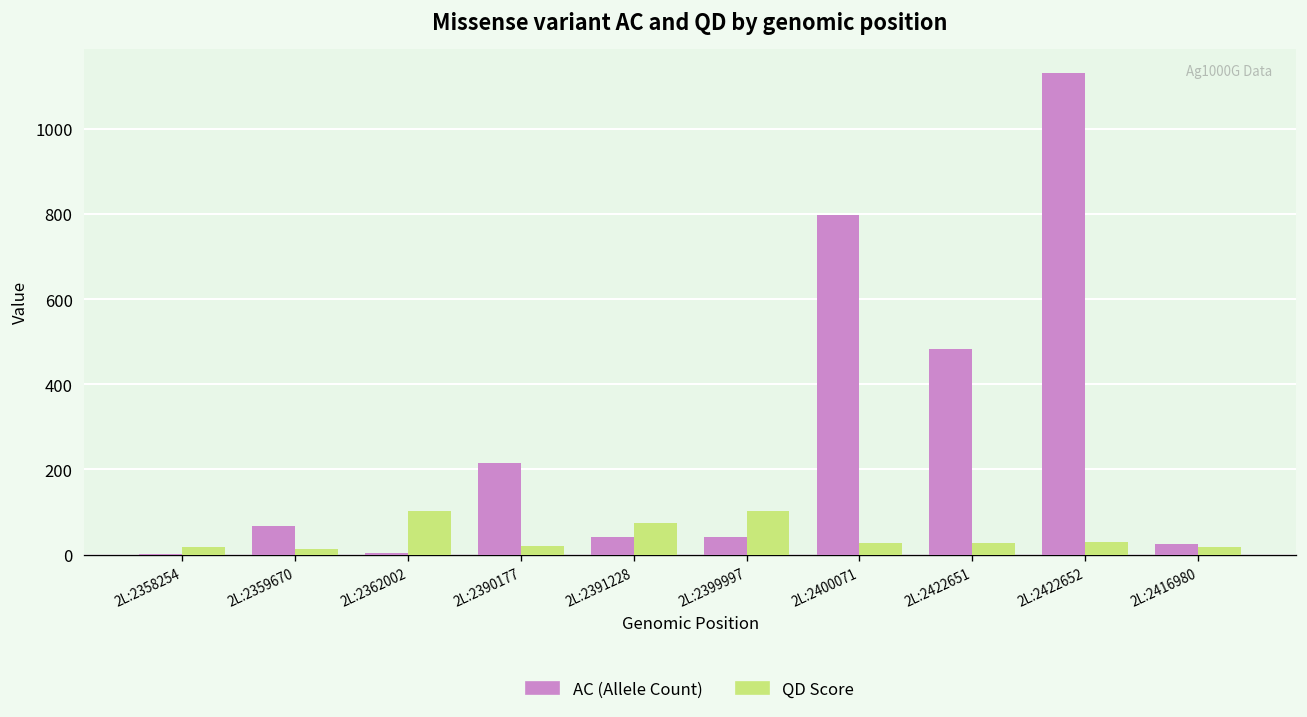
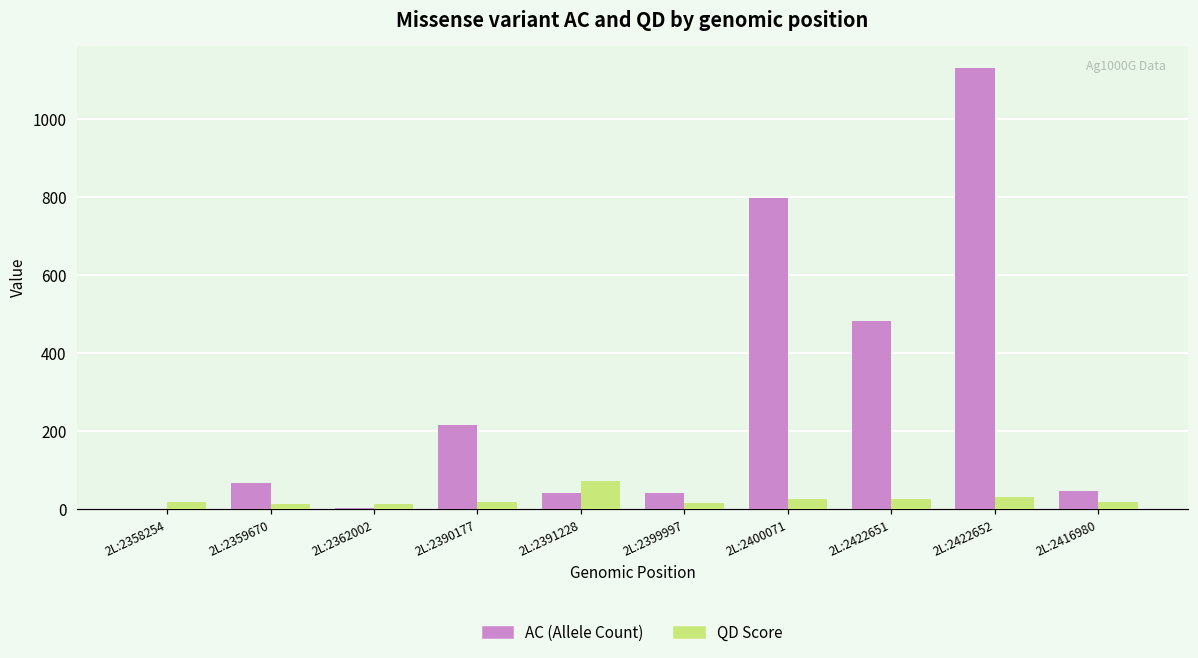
QD Score, 2L:2362002: 100 -> 10
QD Score, 2L:2399997: 100 -> 20
AC (Allele Count), 2L:2416980: 20 -> 50
